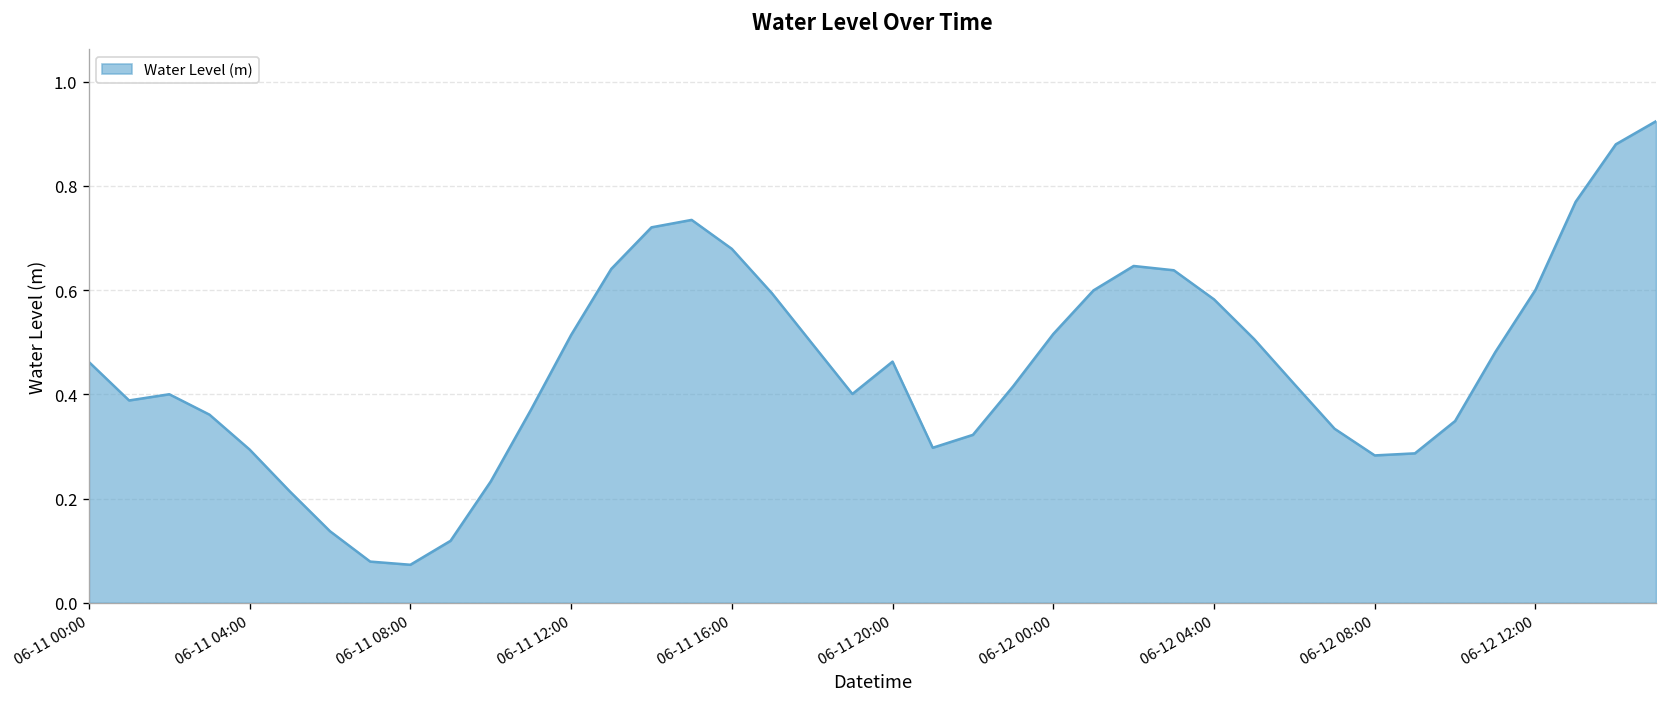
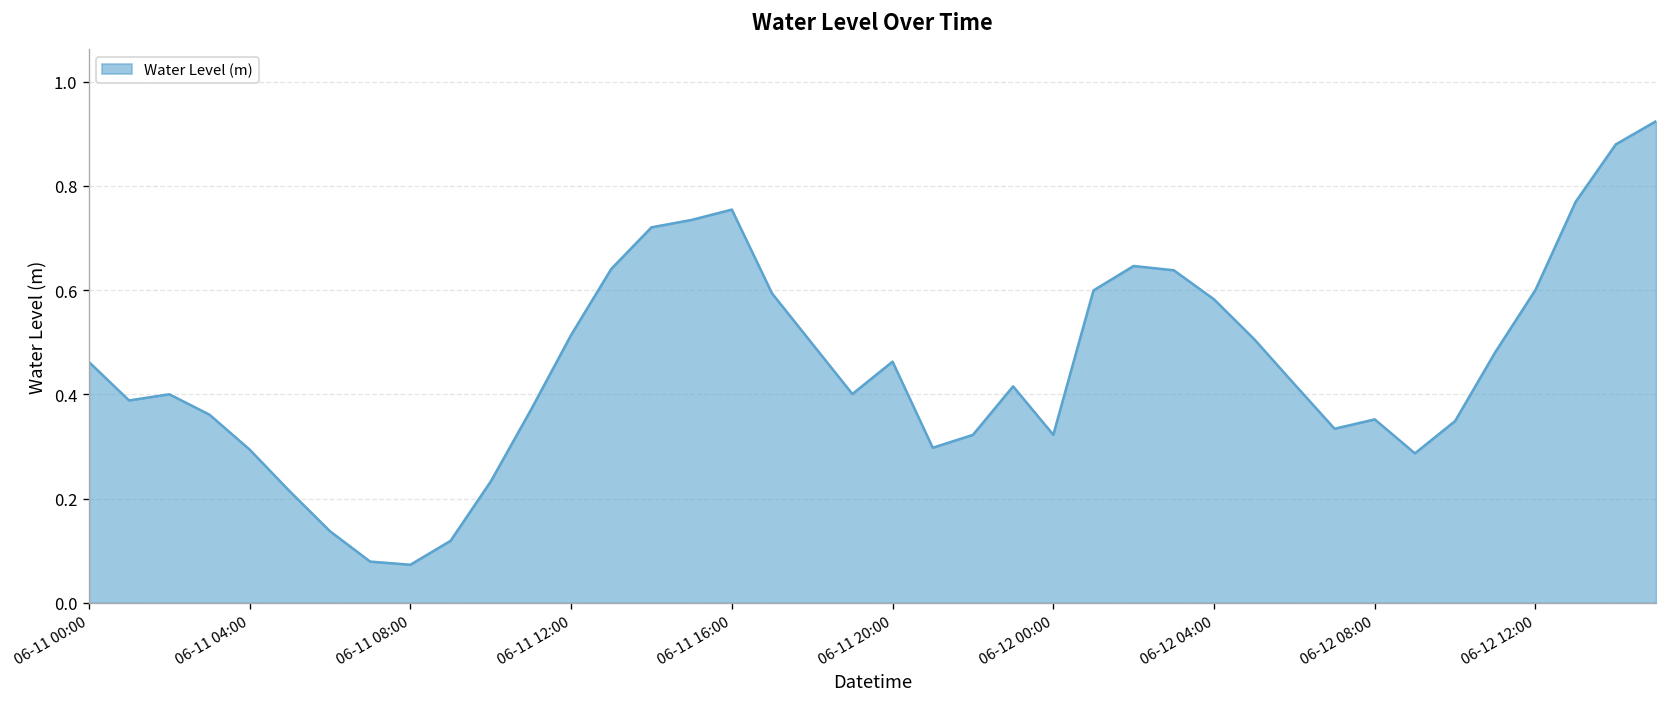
06-11 16:00: 0.68 -> 0.75
06-12 00:00: 0.52 -> 0.32
06-12 08:00: 0.28 -> 0.35
